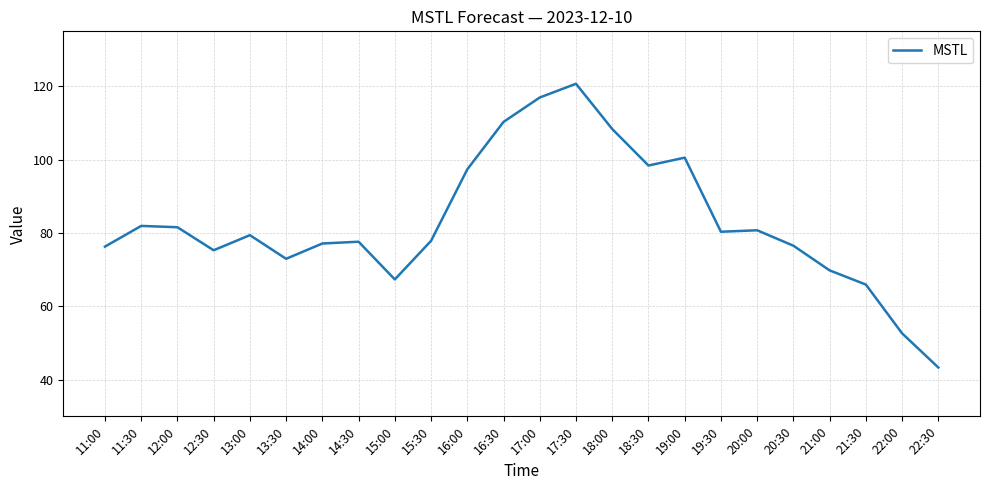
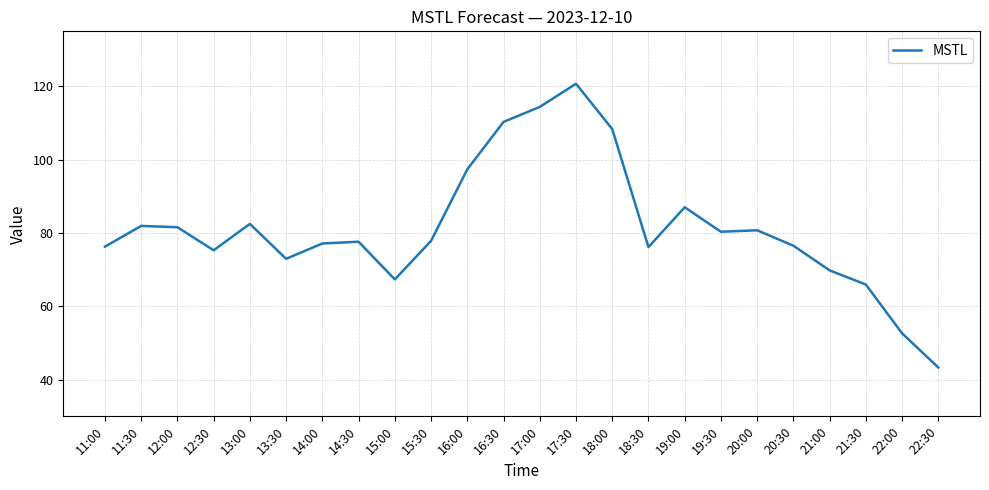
13:00: 79 -> 82
17:00: 117 -> 114
18:30: 98 -> 76
19:00: 101 -> 87
